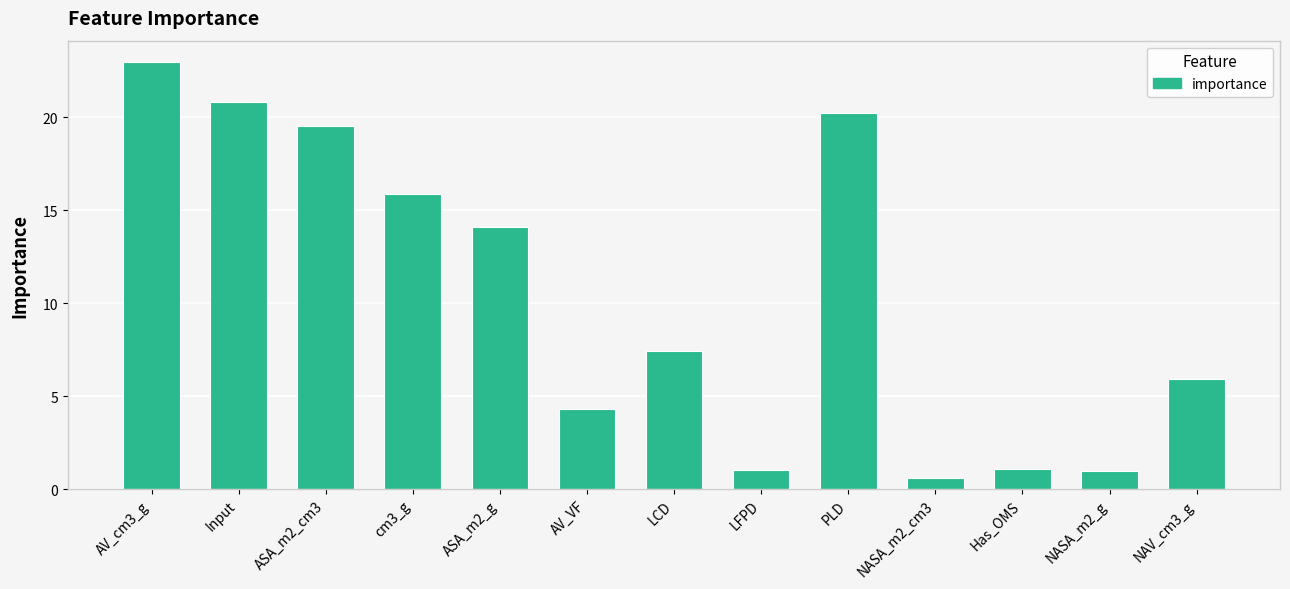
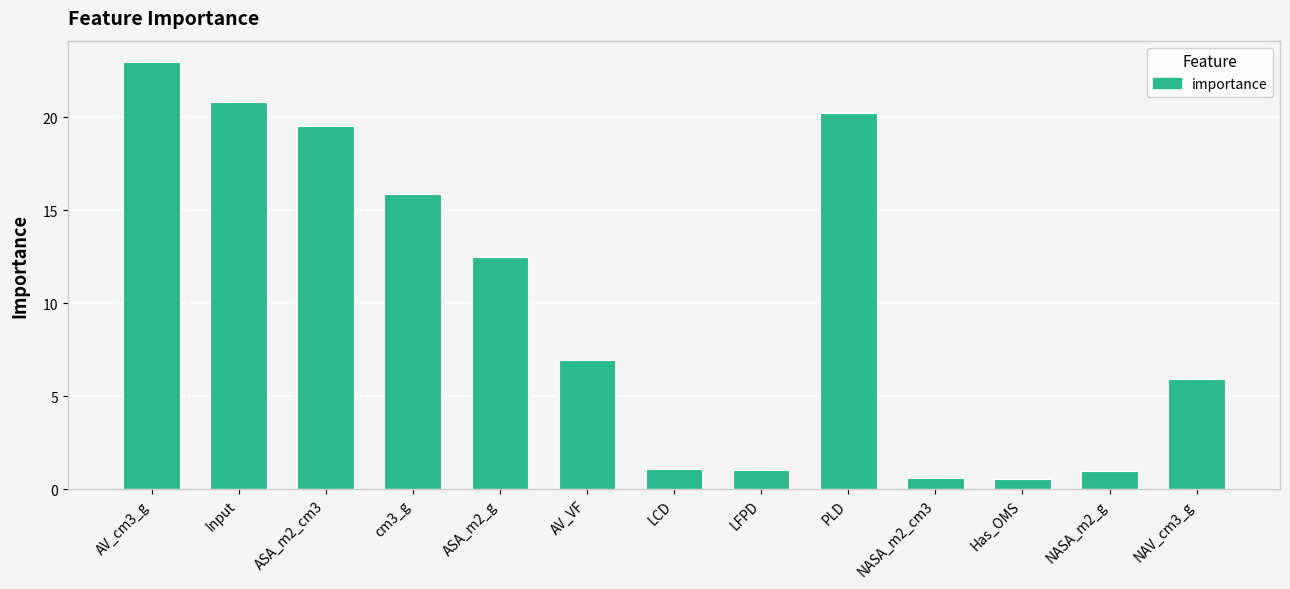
ASA_m2_g: 14.1 -> 12.5
AV_VF: 4.3 -> 6.9
LCD: 7.4 -> 1.1
Has_OMS: 1.1 -> 0.6
